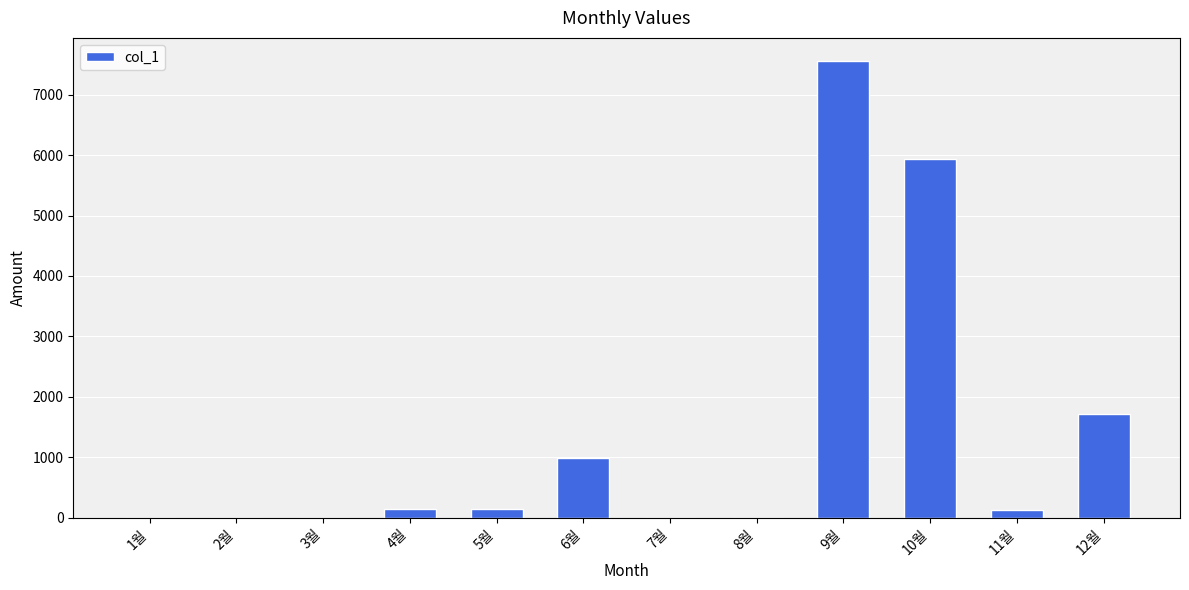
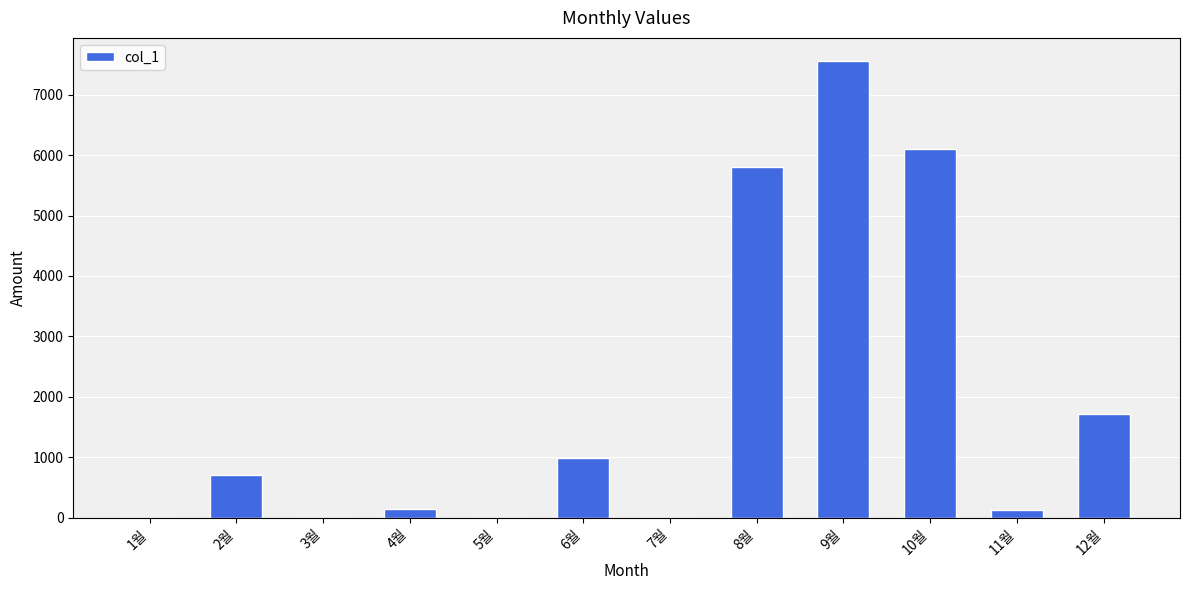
2월: 0 -> 700
5월: 100 -> 0
8월: 0 -> 5800
10월: 5900 -> 6100
